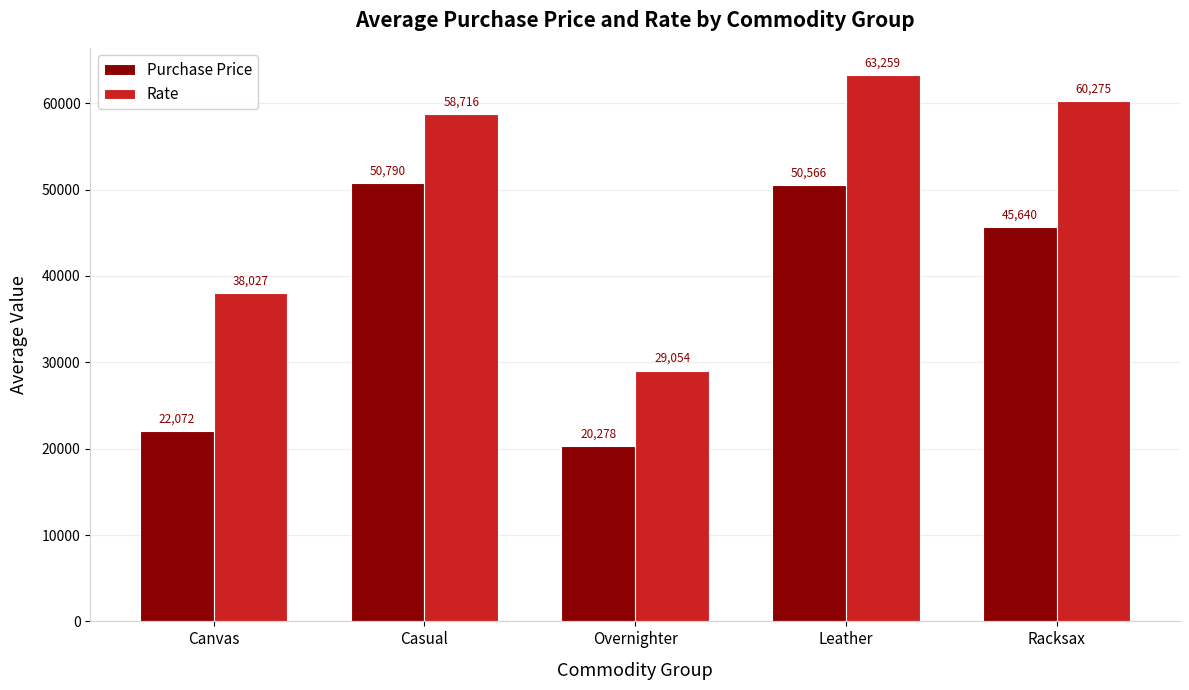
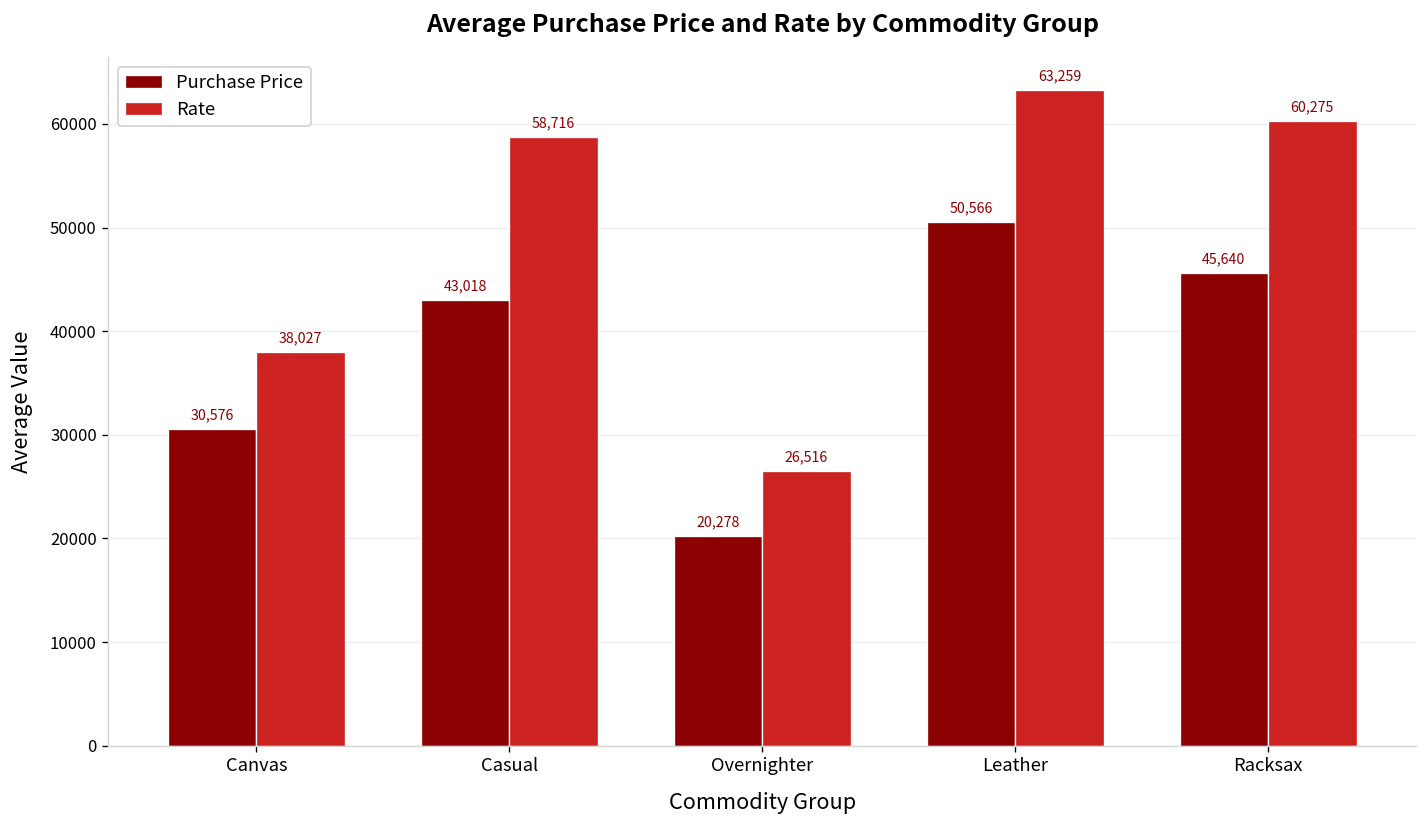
Purchase Price, Canvas: 22,072 -> 30,576
Purchase Price, Casual: 50,790 -> 43,018
Rate, Overnighter: 29,054 -> 26,516
